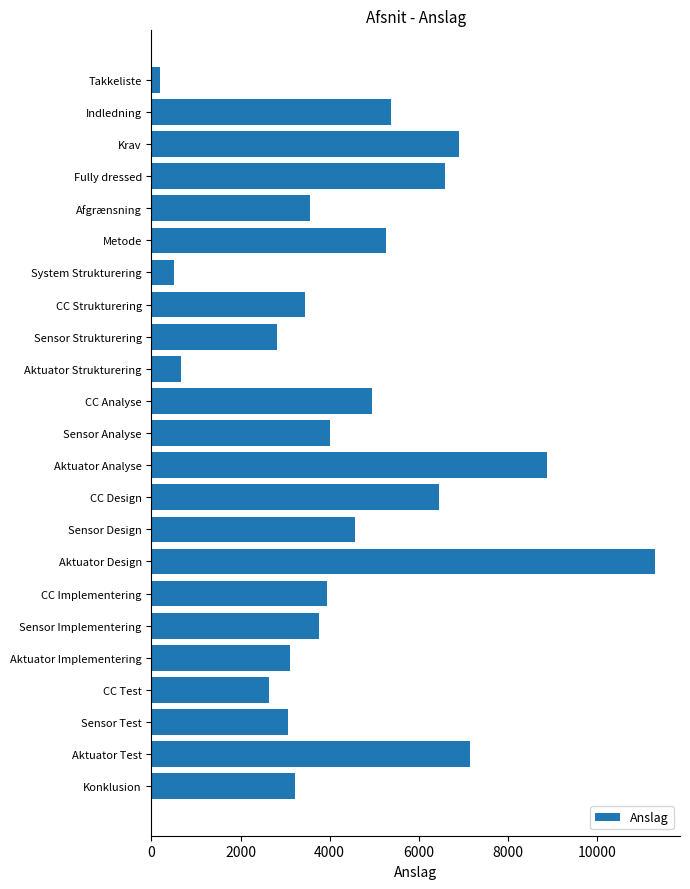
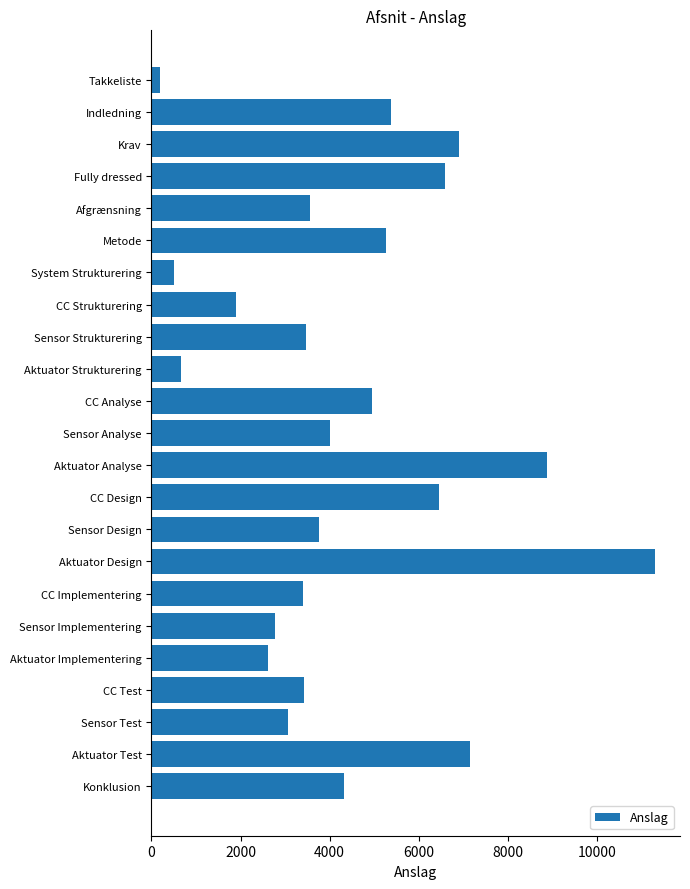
CC Strukturering: 3400 -> 1900
Sensor Strukturering: 2800 -> 3500
Sensor Design: 4600 -> 3800
CC Implementering: 3900 -> 3400
Sensor Implementering: 3800 -> 2800
Aktuator Implementering: 3100 -> 2600
CC Test: 2600 -> 3400
Konklusion: 3200 -> 4300
